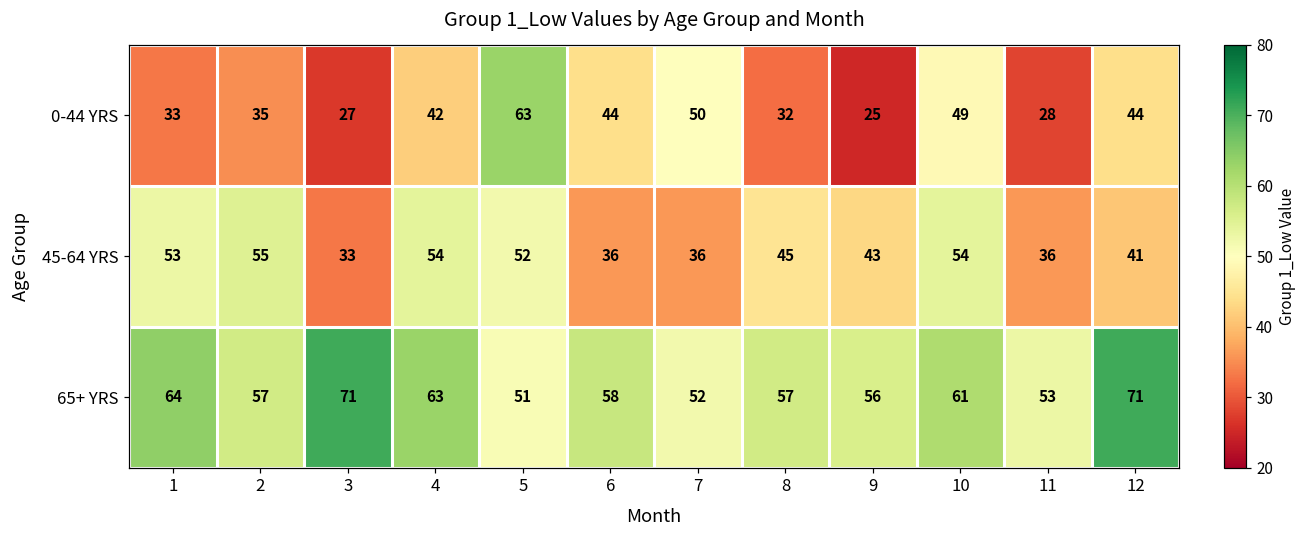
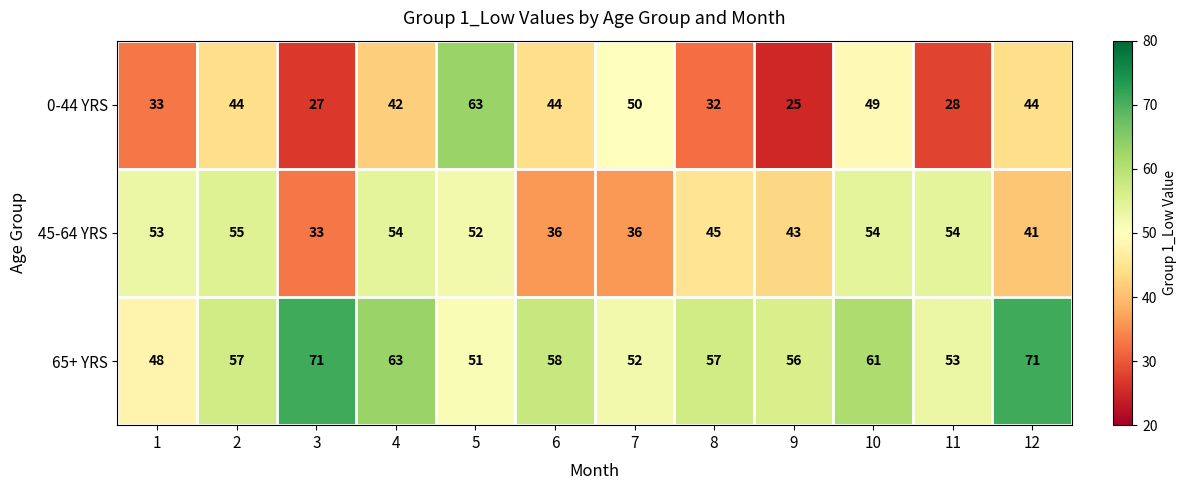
0-44 YRS, 2: 35 -> 44
45-64 YRS, 11: 36 -> 54
65+ YRS, 1: 64 -> 48
